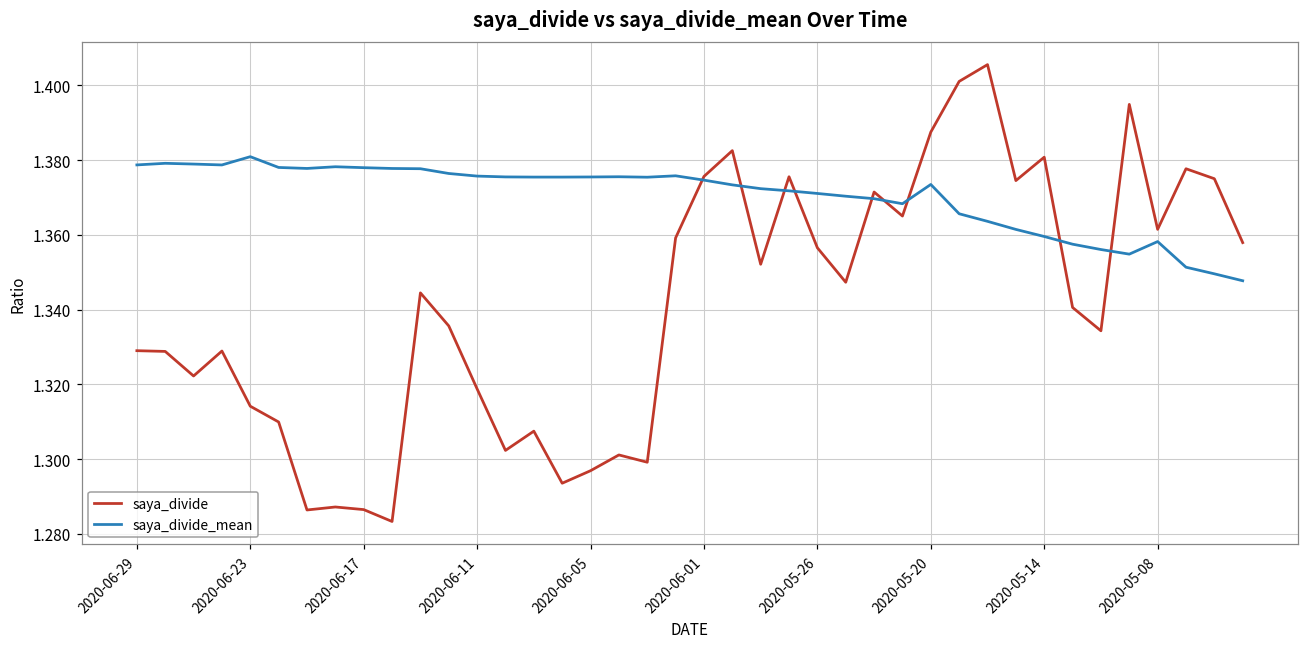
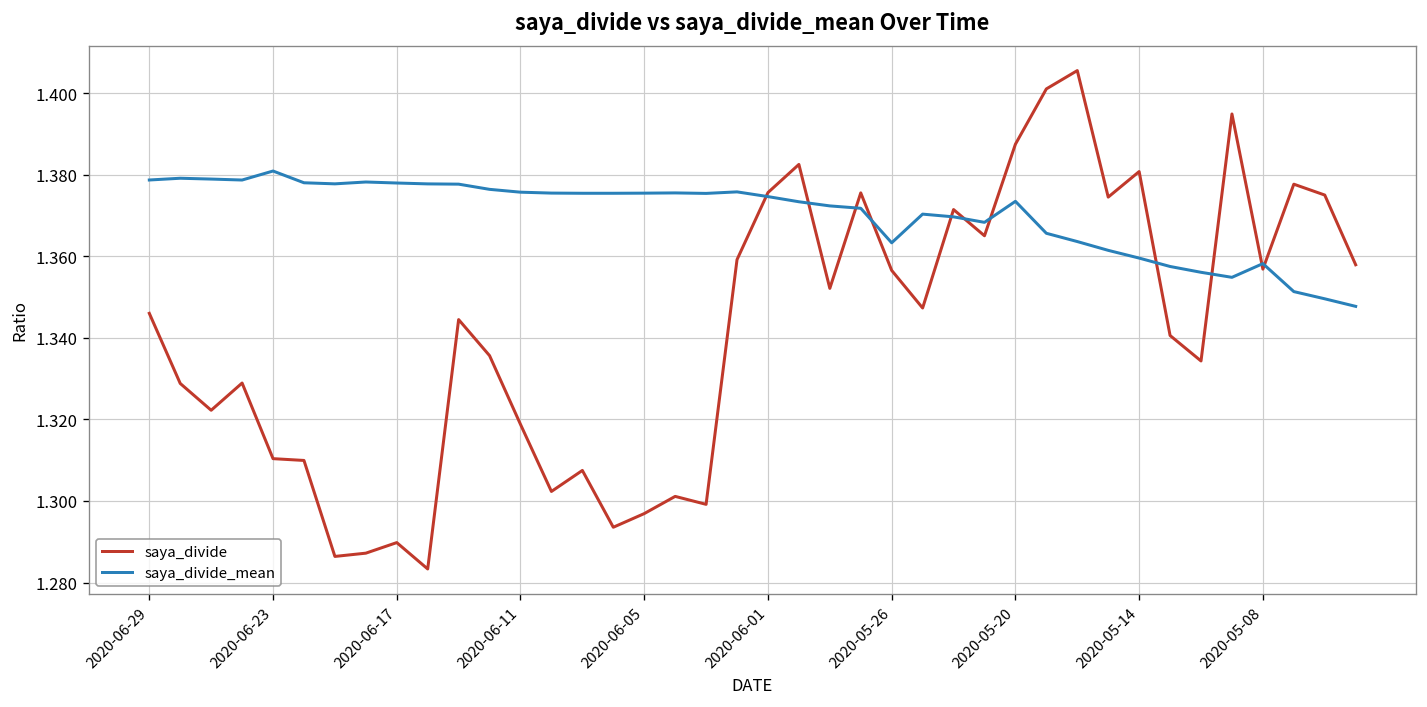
saya_divide, 2020-06-29: 1.329 -> 1.346
saya_divide, 2020-06-23: 1.314 -> 1.310
saya_divide, 2020-06-17: 1.286 -> 1.290
saya_divide_mean, 2020-05-26: 1.371 -> 1.363
saya_divide, 2020-05-08: 1.361 -> 1.357
